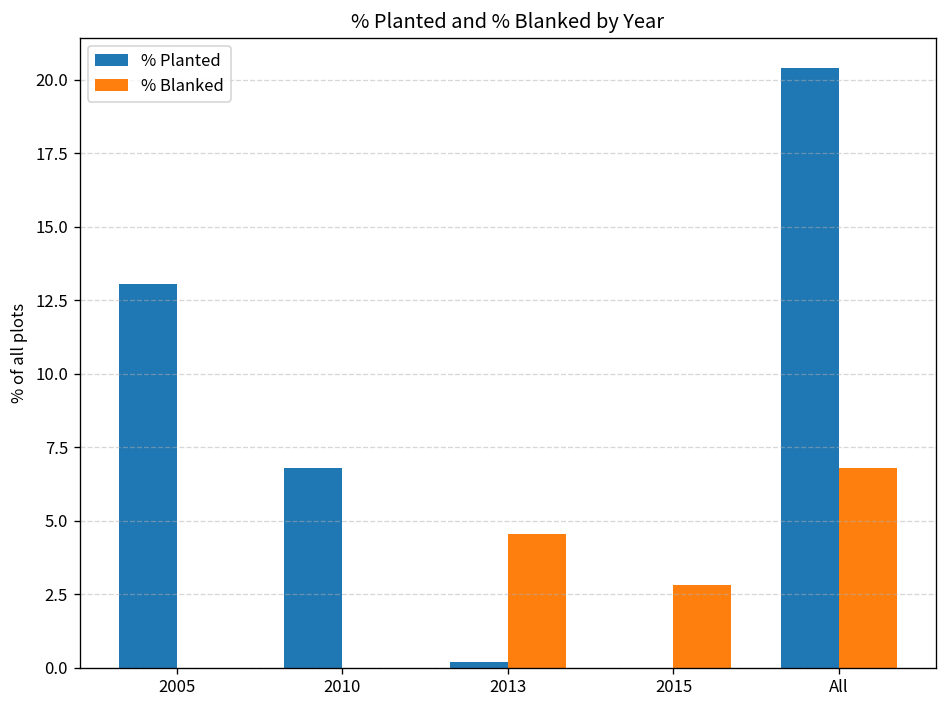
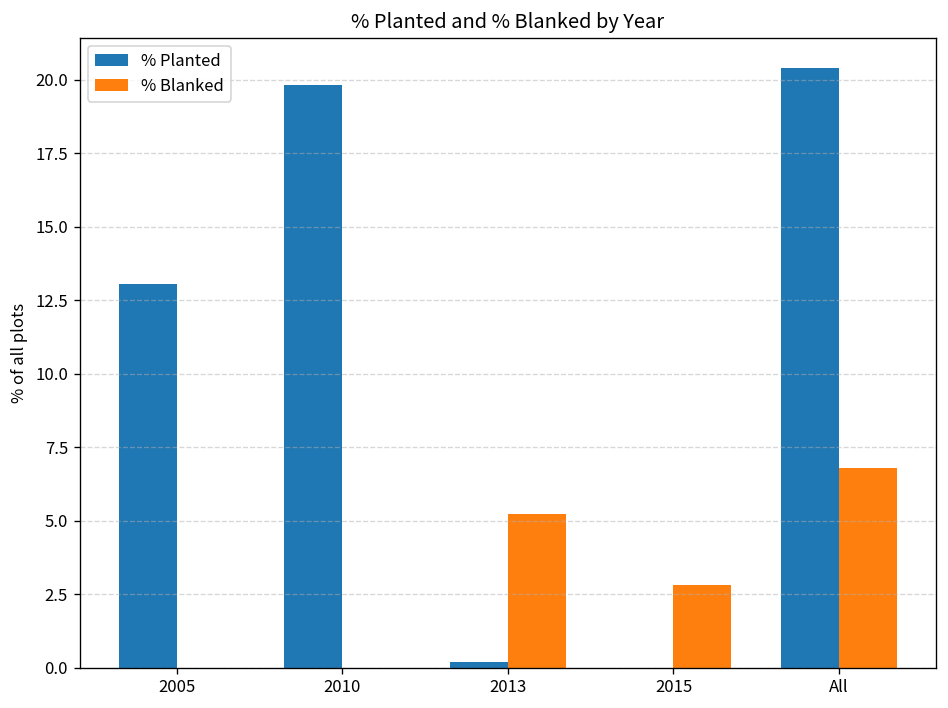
% Planted, 2010: 6.8 -> 19.8
% Blanked, 2013: 4.5 -> 5.2
